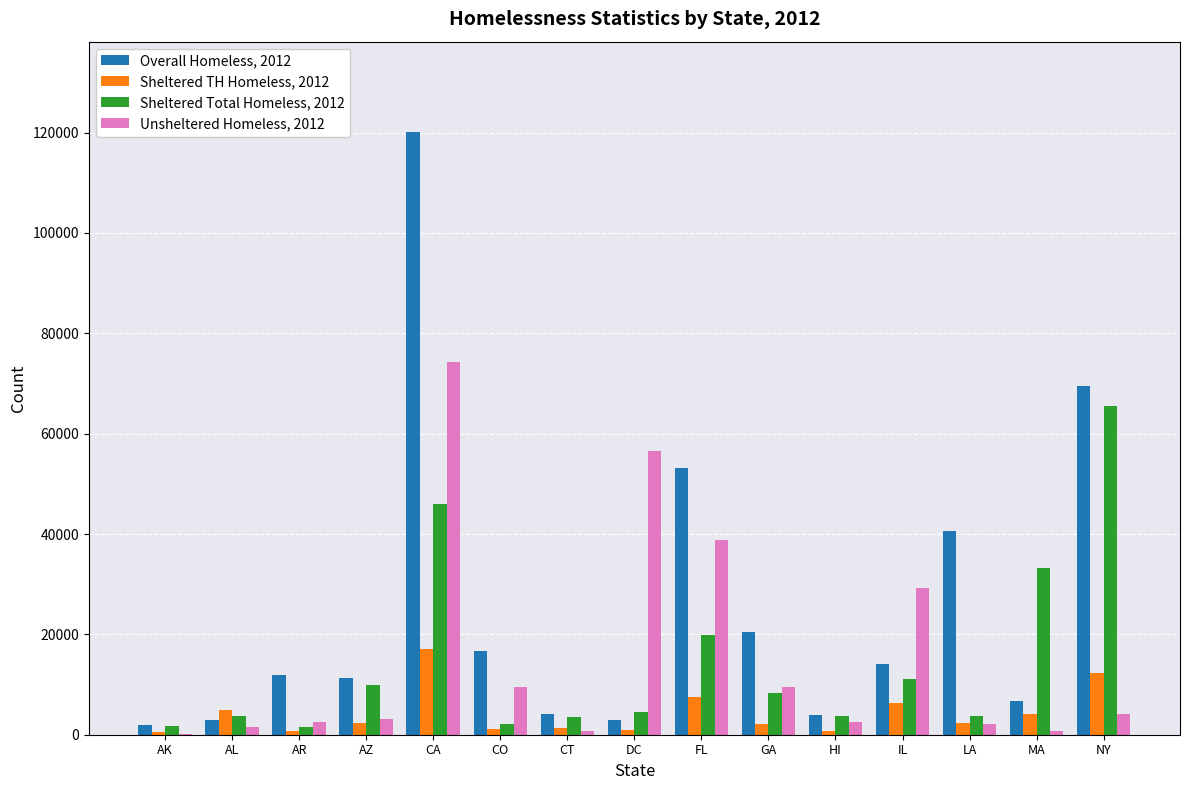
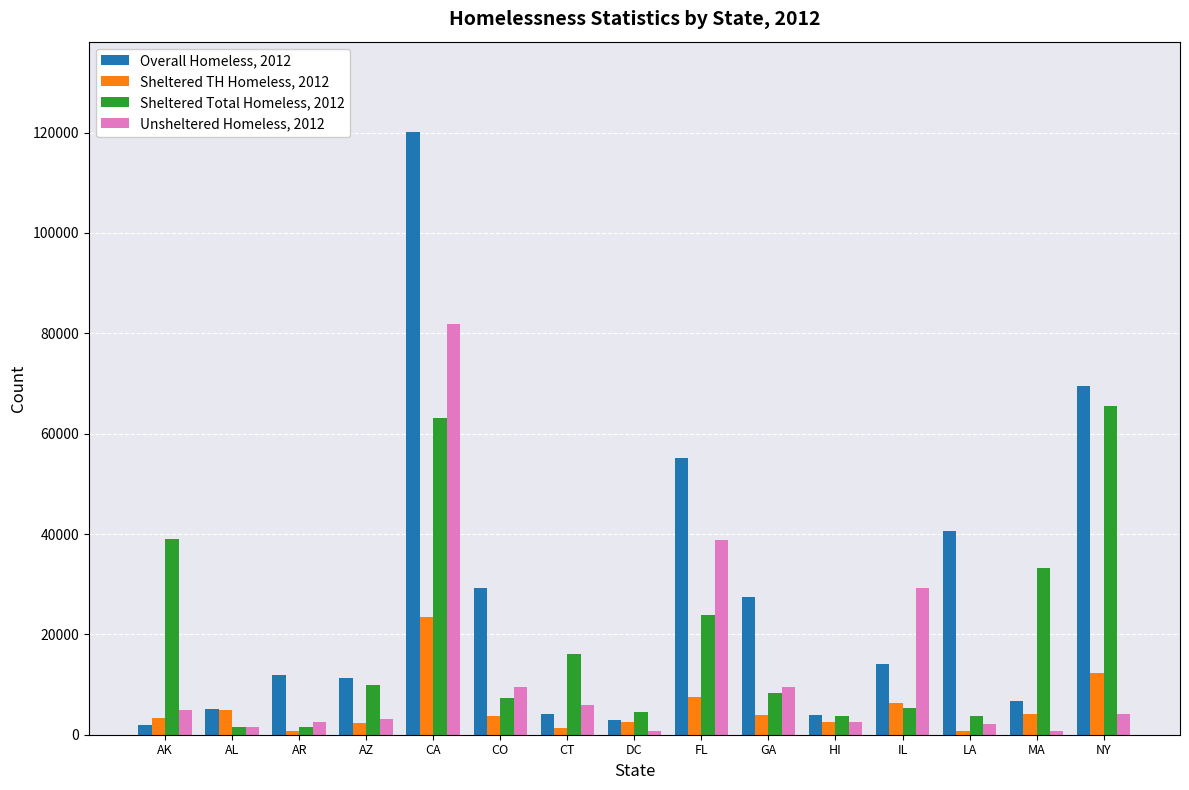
Sheltered TH Homeless, 2012, AK: 1000 -> 3000
Sheltered Total Homeless, 2012, AK: 2000 -> 39000
Unsheltered Homeless, 2012, AK: 0 -> 5000
Overall Homeless, 2012, AL: 3000 -> 5000
Sheltered Total Homeless, 2012, AL: 4000 -> 2000
Sheltered TH Homeless, 2012, CA: 17000 -> 24000
Sheltered Total Homeless, 2012, CA: 46000 -> 63000
Unsheltered Homeless, 2012, CA: 74000 -> 82000
Overall Homeless, 2012, CO: 17000 -> 29000
Sheltered TH Homeless, 2012, CO: 1000 -> 4000
Sheltered Total Homeless, 2012, CO: 2000 -> 7000
Sheltered Total Homeless, 2012, CT: 4000 -> 16000
Unsheltered Homeless, 2012, CT: 1000 -> 6000
Sheltered TH Homeless, 2012, DC: 1000 -> 3000
Unsheltered Homeless, 2012, DC: 57000 -> 1000
Overall Homeless, 2012, FL: 53000 -> 55000
Sheltered Total Homeless, 2012, FL: 20000 -> 24000
Overall Homeless, 2012, GA: 21000 -> 27000
Sheltered TH Homeless, 2012, GA: 2000 -> 4000
Sheltered TH Homeless, 2012, HI: 1000 -> 3000
Sheltered Total Homeless, 2012, IL: 11000 -> 5000
Sheltered TH Homeless, 2012, LA: 2000 -> 1000
